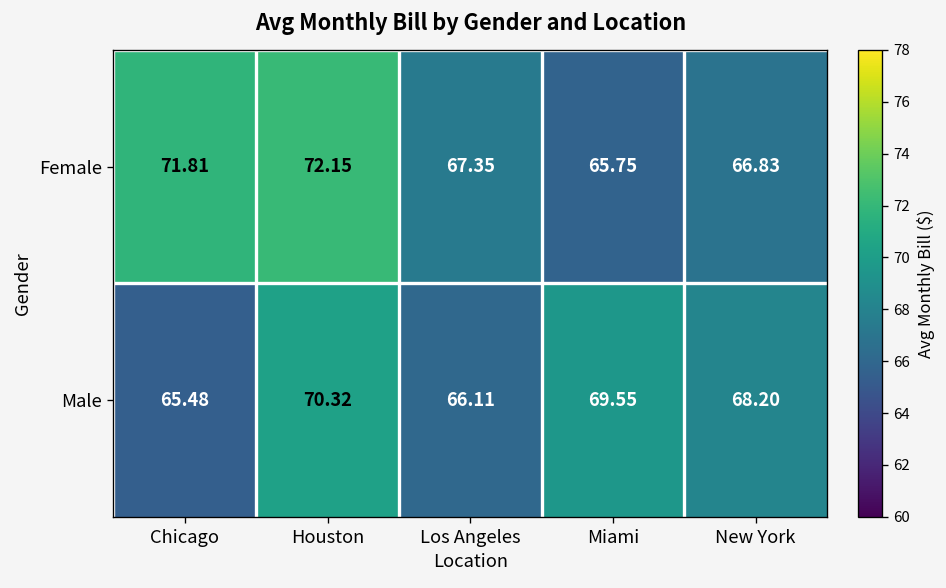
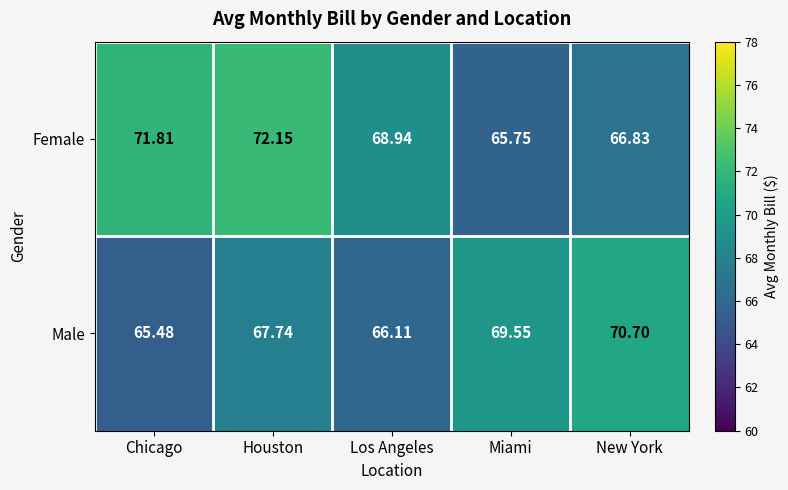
Female, Los Angeles: 67.35 -> 68.94
Male, Houston: 70.32 -> 67.74
Male, New York: 68.20 -> 70.70
